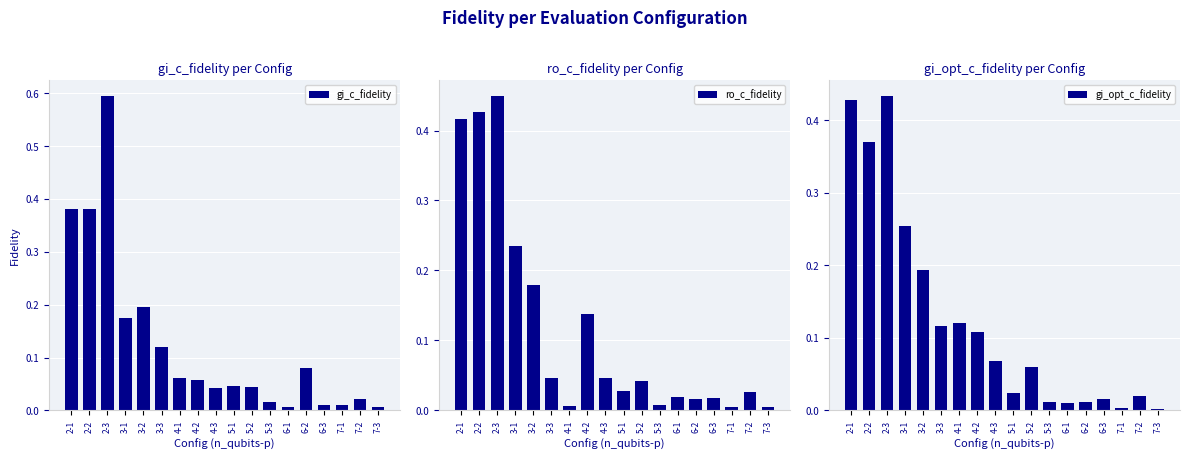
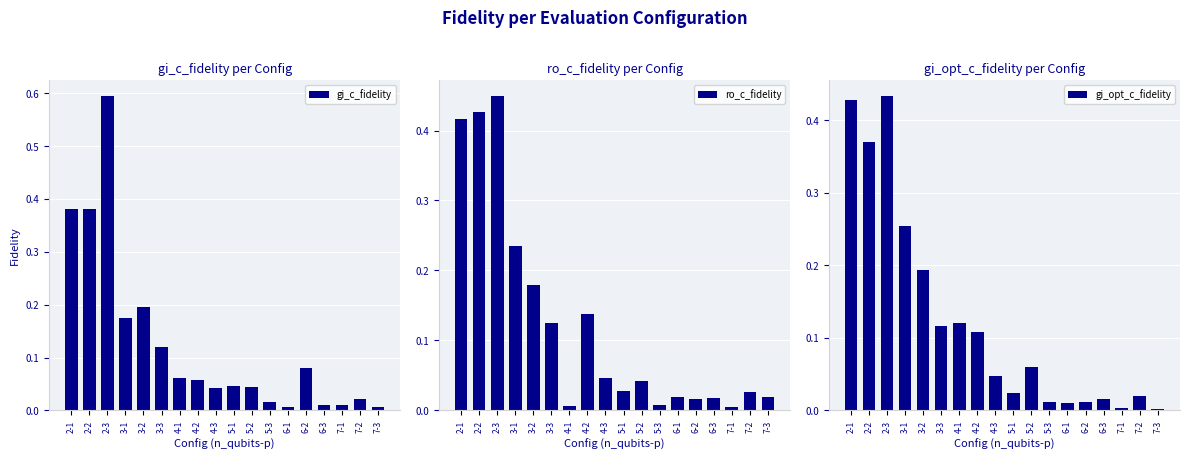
ro_c_fidelity per Config, 3-3: 0.05 -> 0.13
ro_c_fidelity per Config, 7-3: 0.00 -> 0.02
gi_opt_c_fidelity per Config, 4-3: 0.07 -> 0.05
